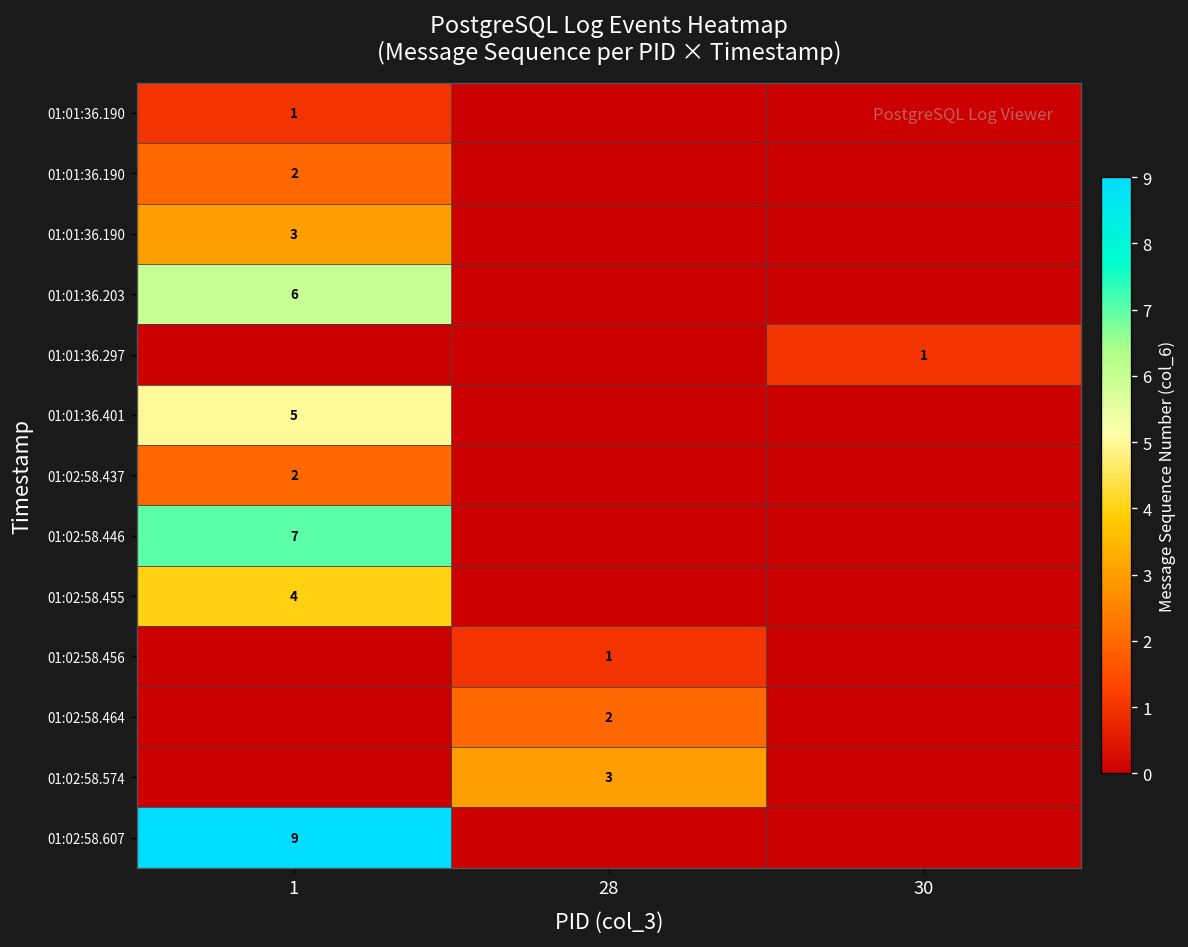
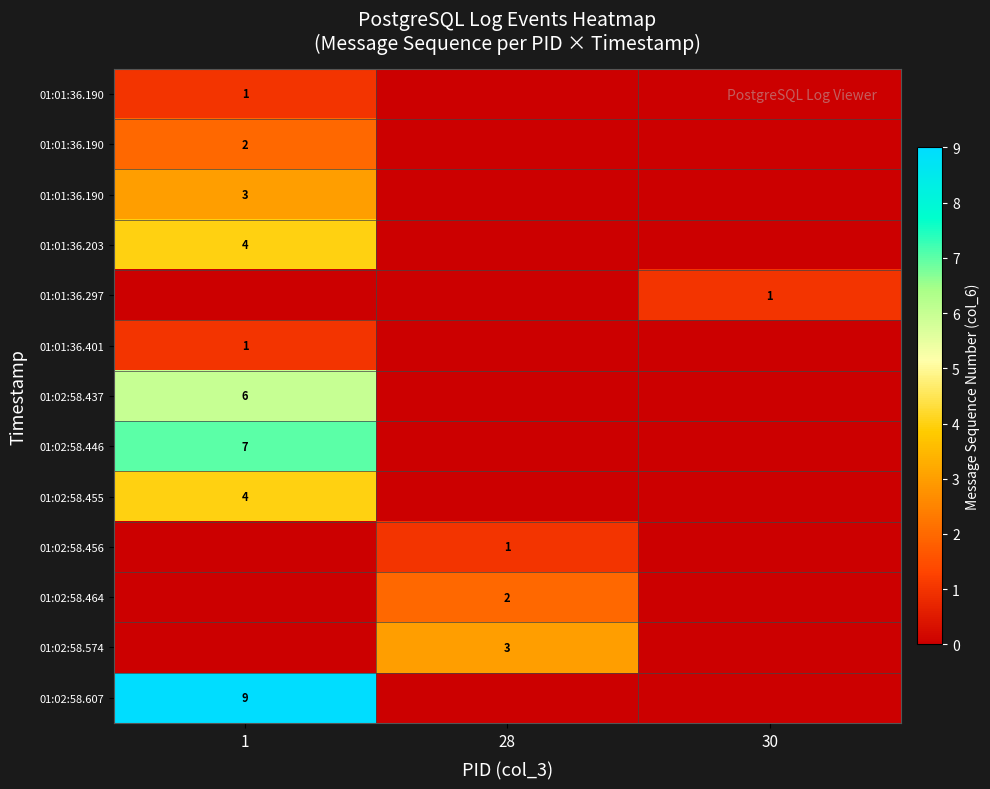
01:01:36.203, 1: 6 -> 4
01:01:36.401, 1: 5 -> 1
01:02:58.437, 1: 2 -> 6
